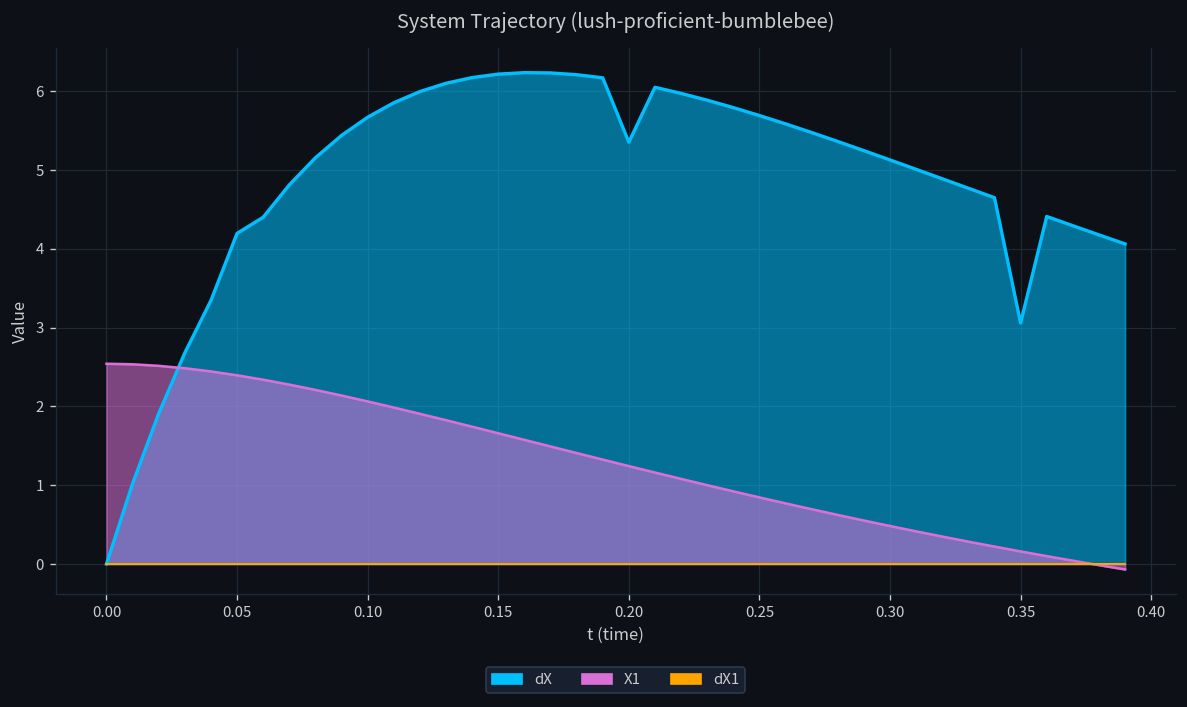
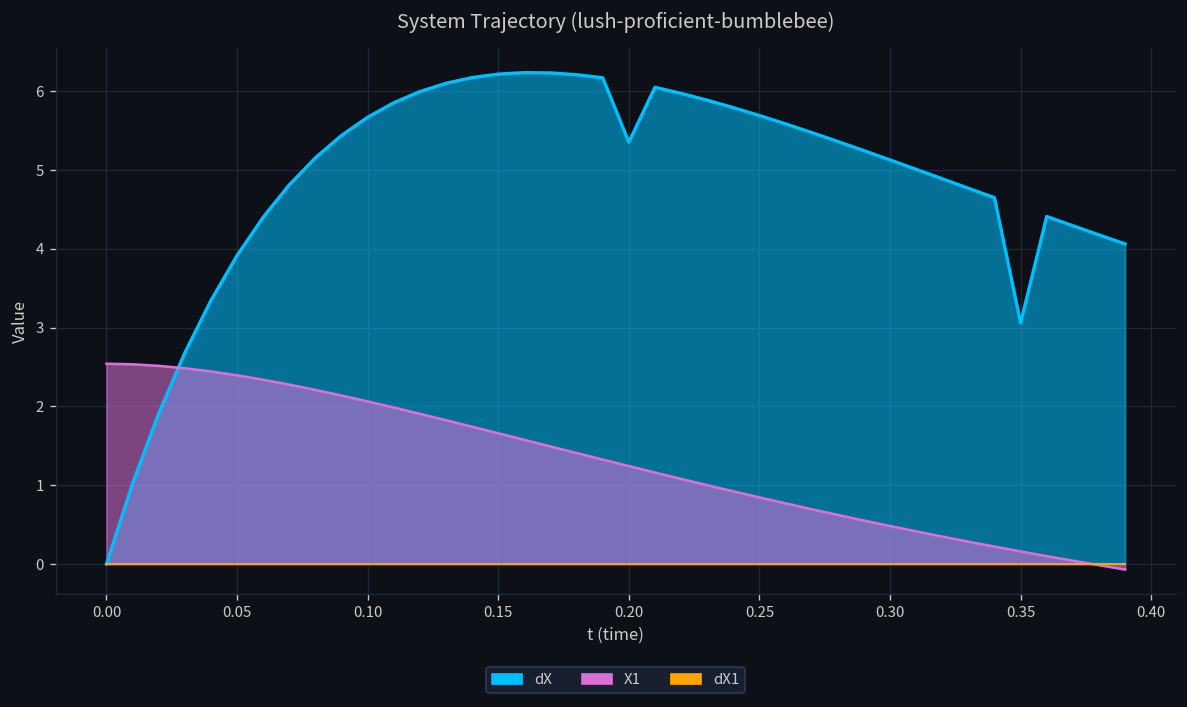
dX, 0.05: 4.2 -> 3.9
